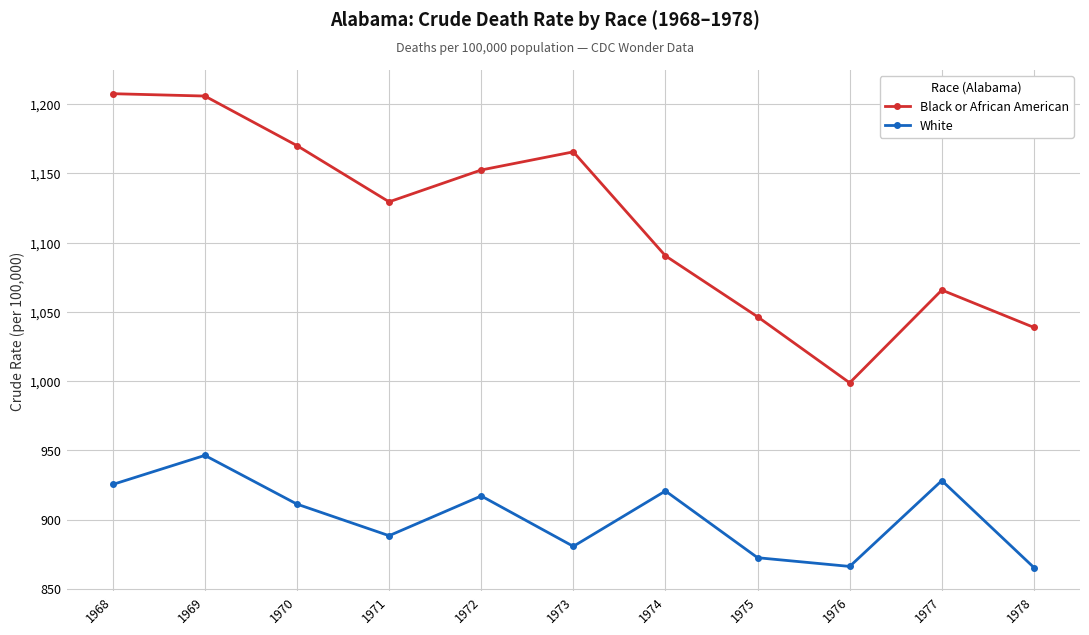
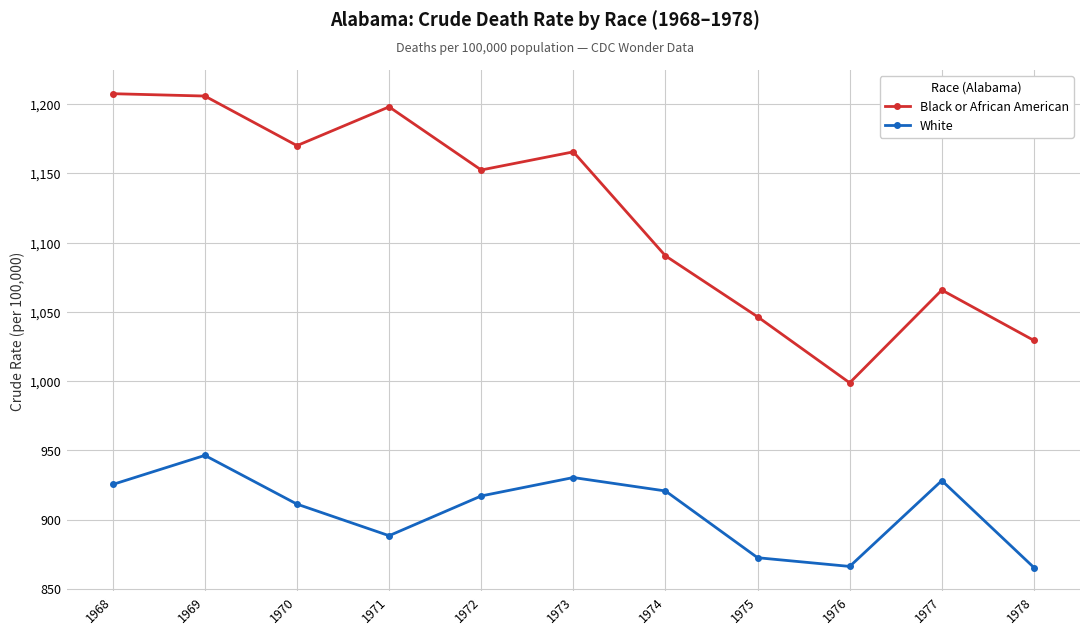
Black or African American, 1971: 1,130 -> 1,198
White, 1973: 881 -> 930
Black or African American, 1978: 1,039 -> 1,029
